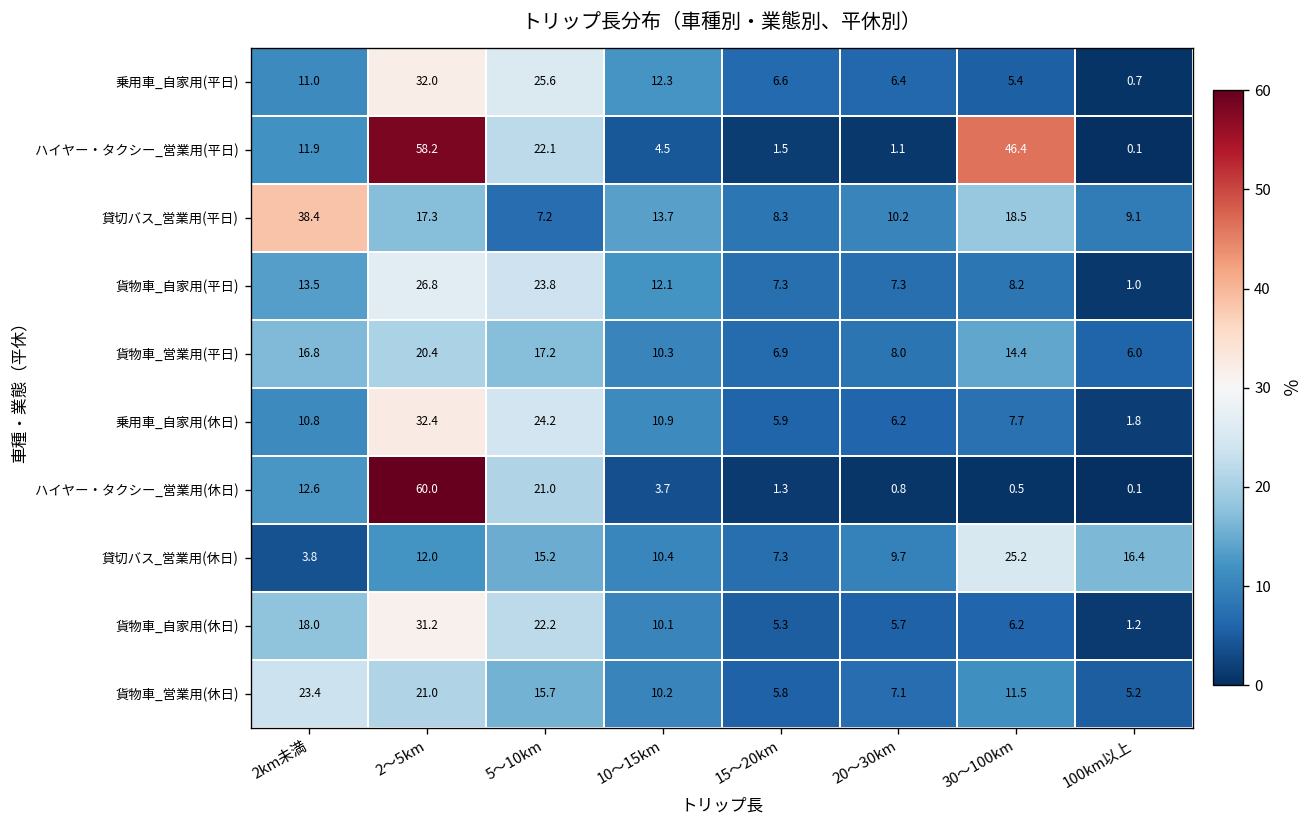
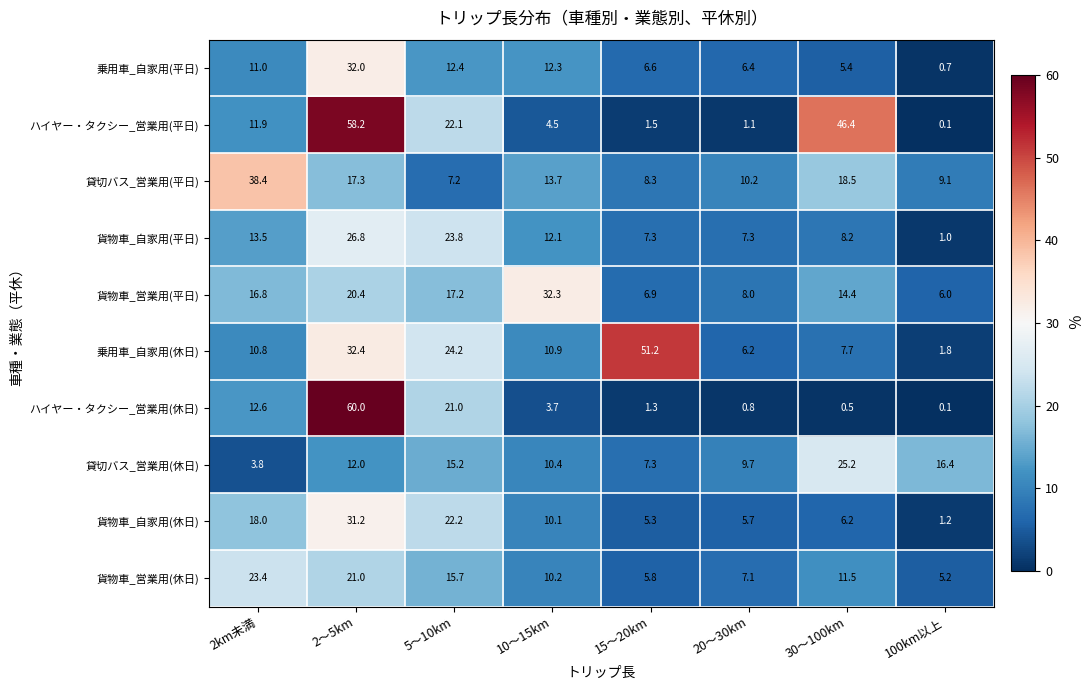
乗用車_自家用(平日), 5～10km: 25.6 -> 12.4
貨物車_営業用(平日), 10～15km: 10.3 -> 32.3
乗用車_自家用(休日), 15～20km: 5.9 -> 51.2
